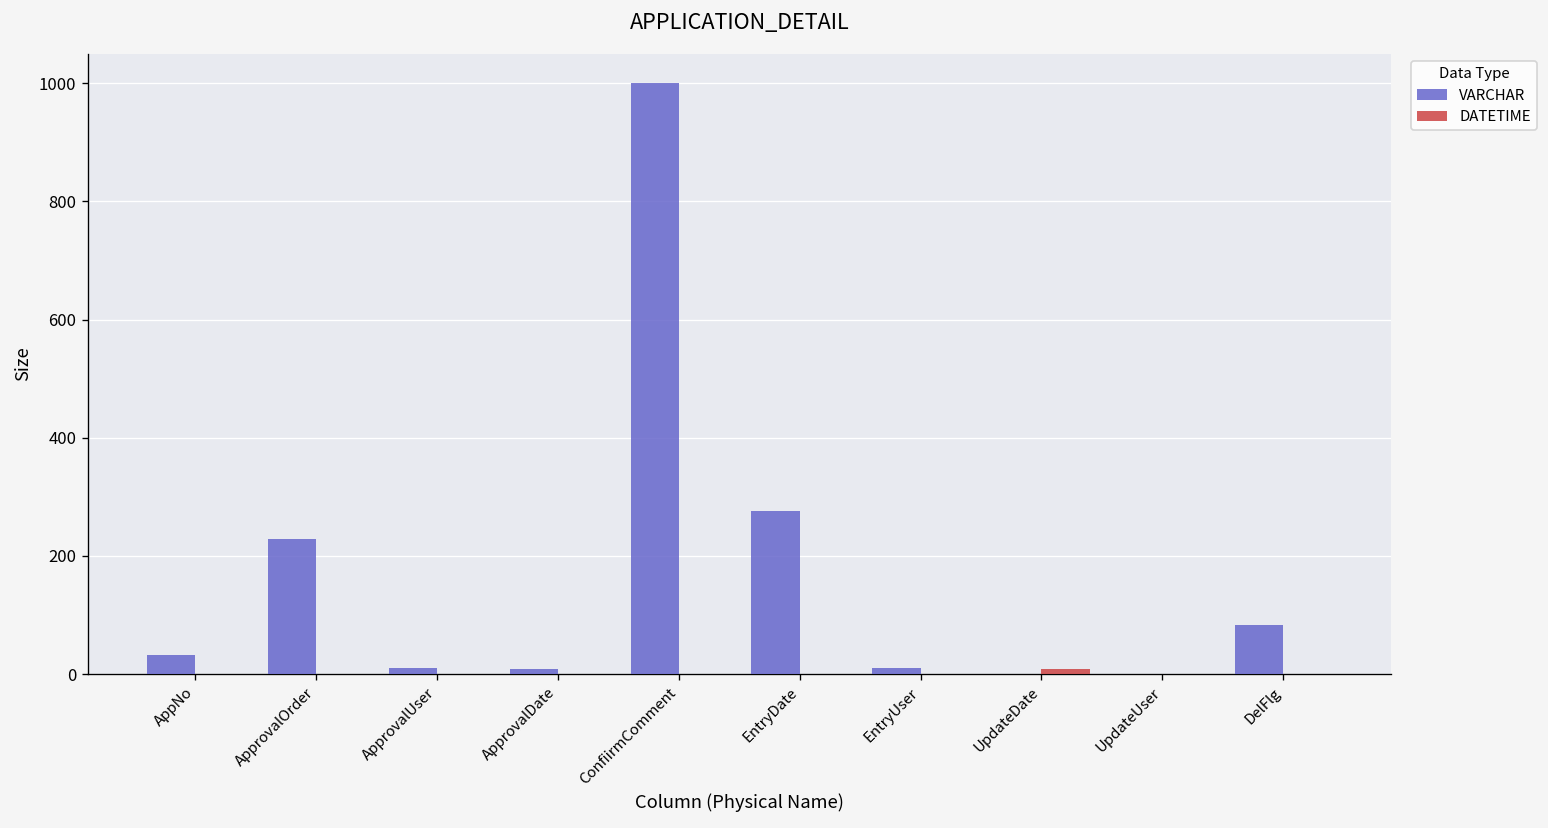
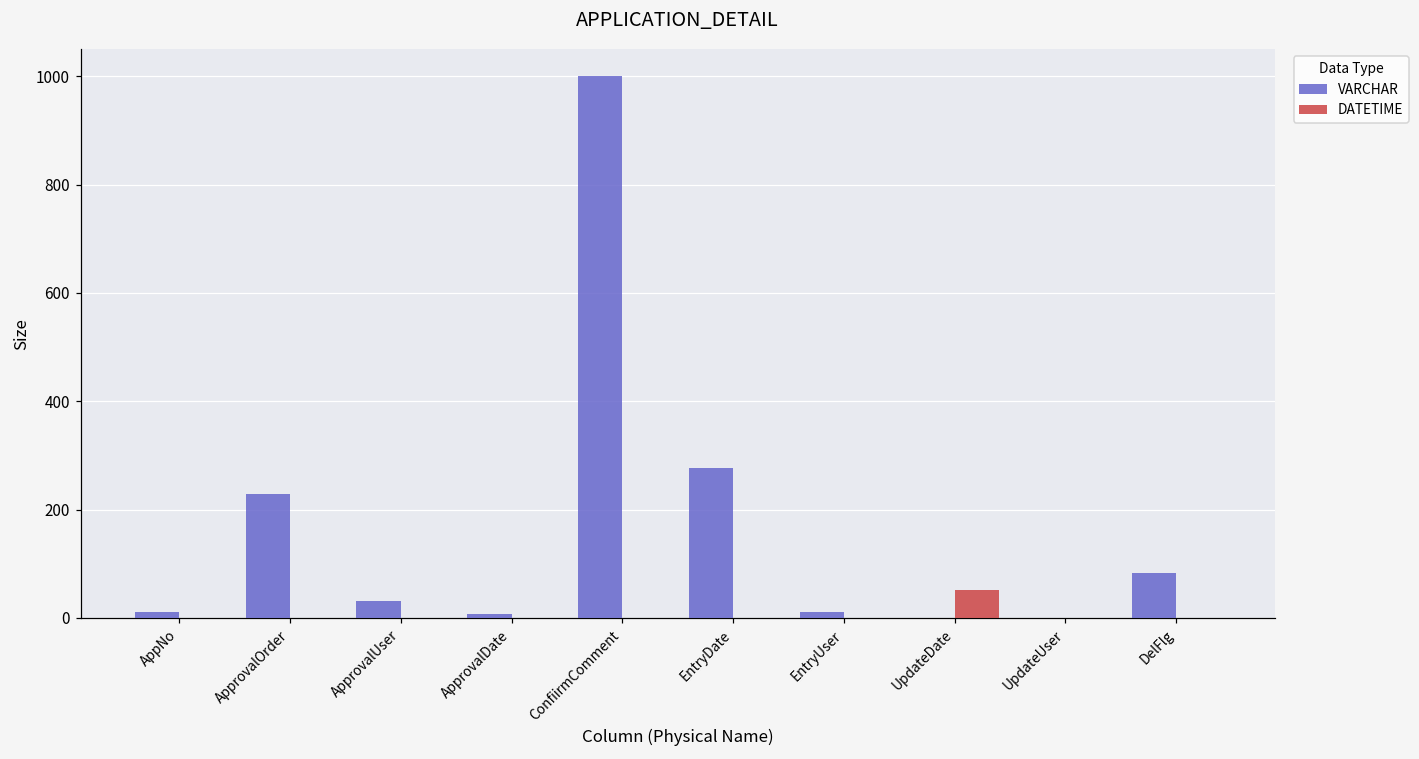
VARCHAR, AppNo: 30 -> 10
VARCHAR, ApprovalUser: 10 -> 30
DATETIME, UpdateDate: 10 -> 50
